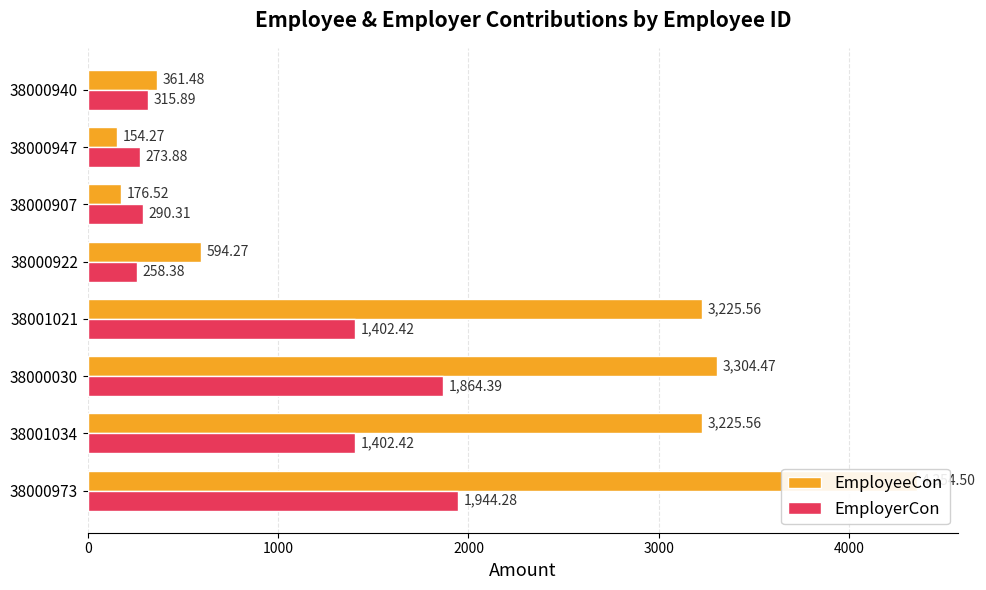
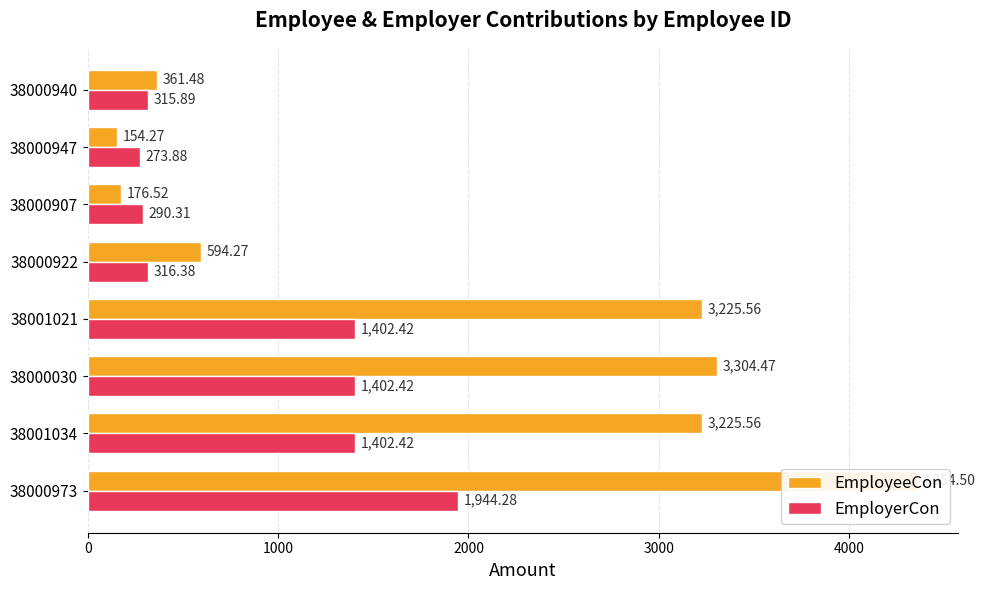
EmployerCon, 38000922: 258.38 -> 316.38
EmployerCon, 38000030: 1,864.39 -> 1,402.42
